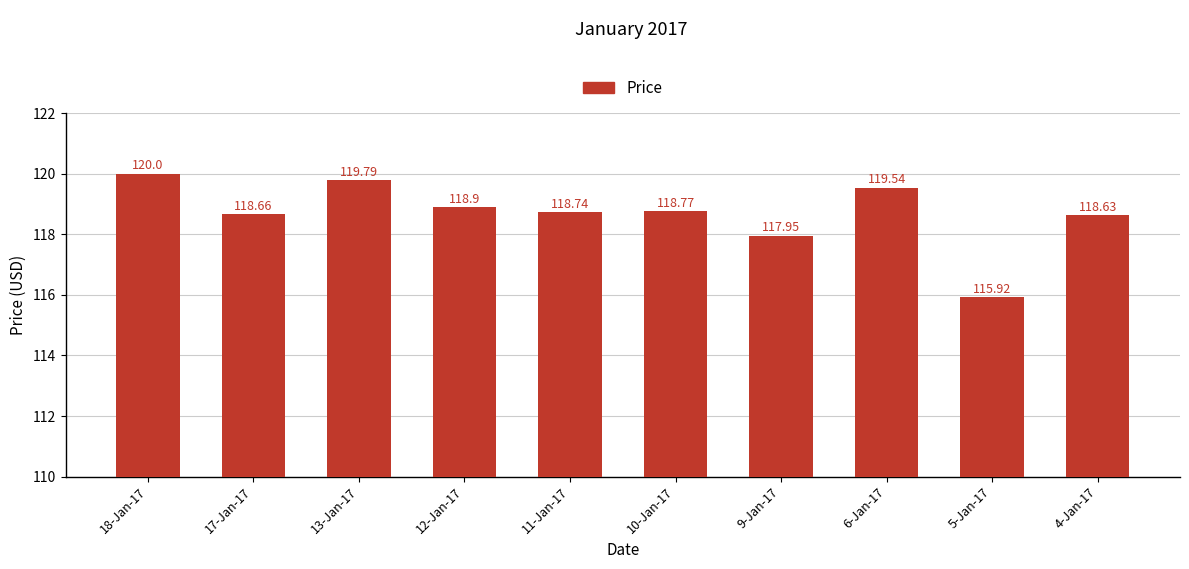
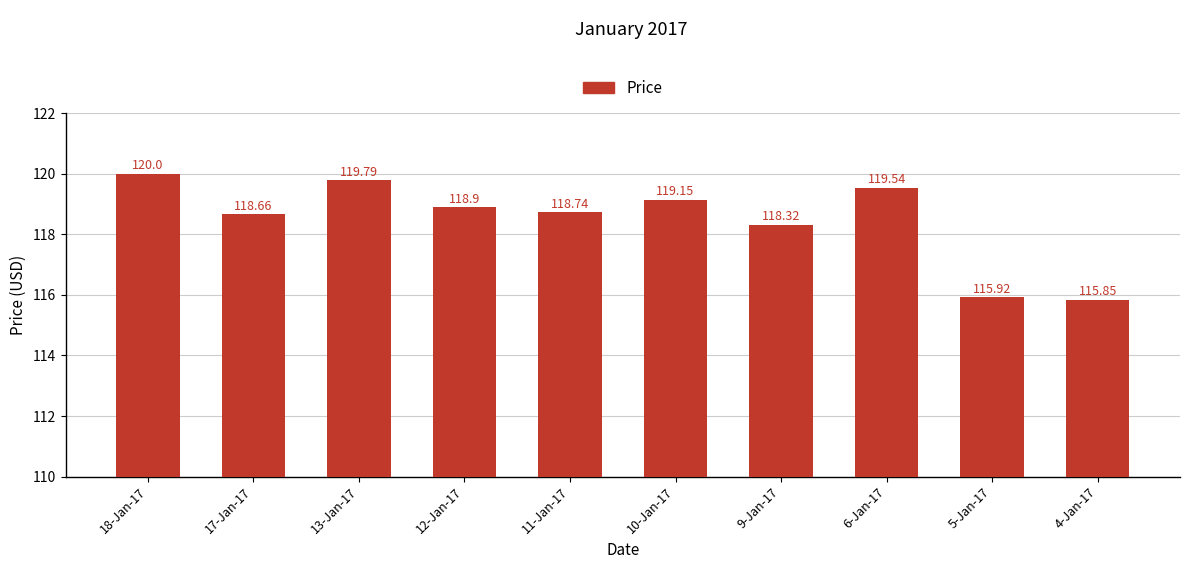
10-Jan-17: 118.77 -> 119.15
9-Jan-17: 117.95 -> 118.32
4-Jan-17: 118.63 -> 115.85
